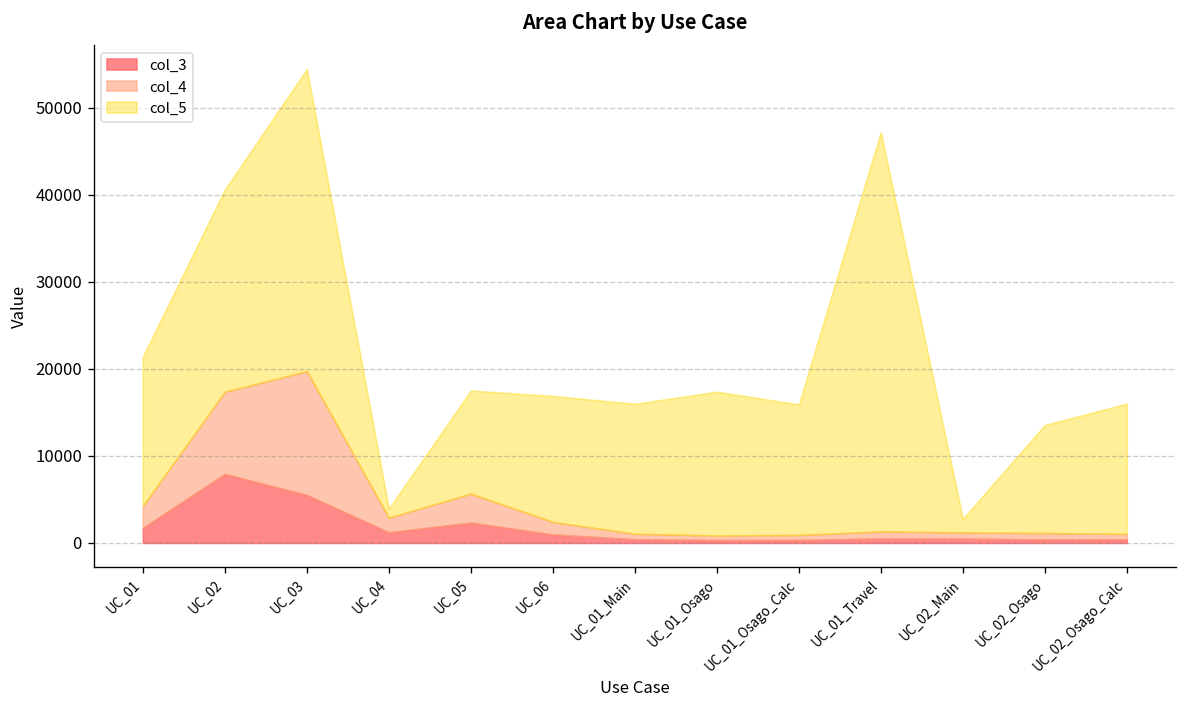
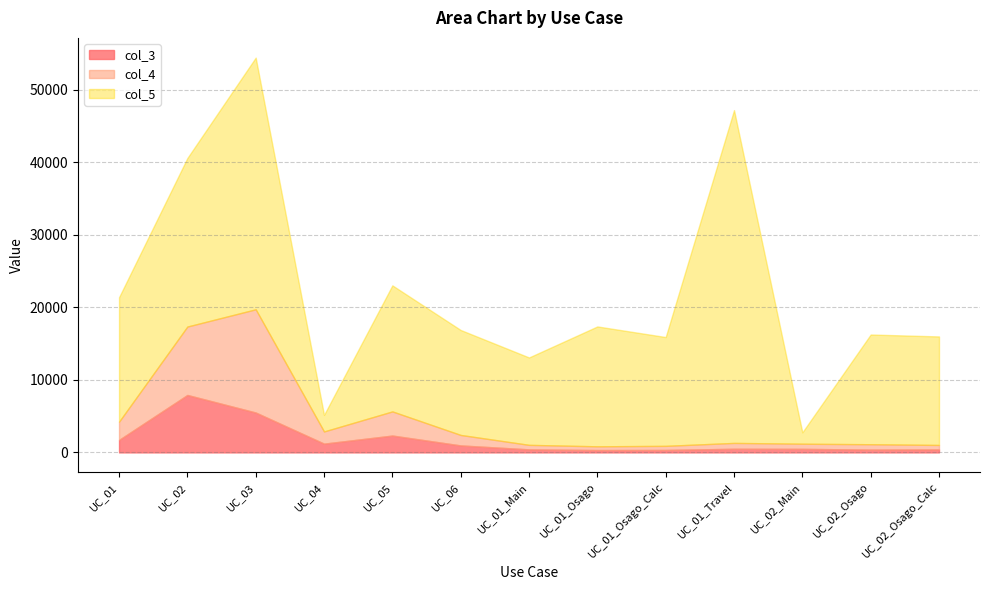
col_5, UC_04: 1000 -> 2000
col_5, UC_05: 12000 -> 17000
col_5, UC_01_Main: 15000 -> 12000
col_5, UC_02_Osago: 12000 -> 15000
